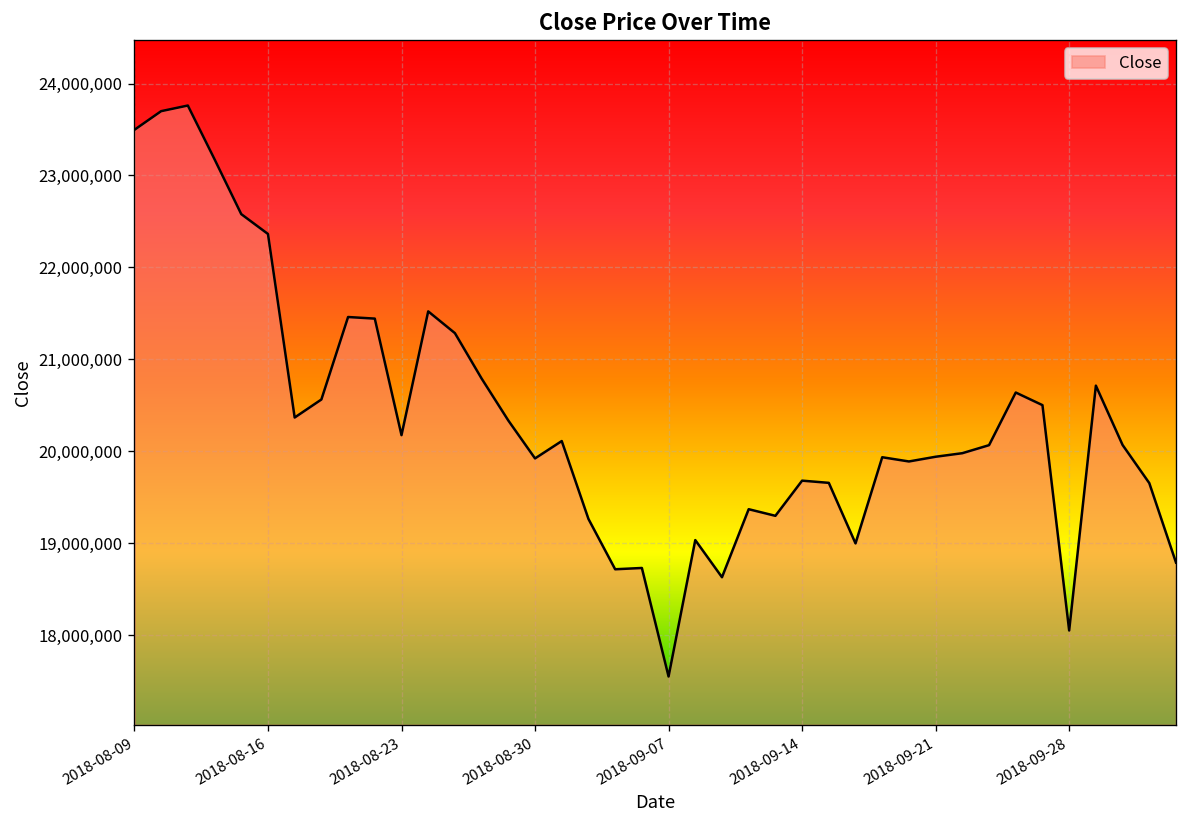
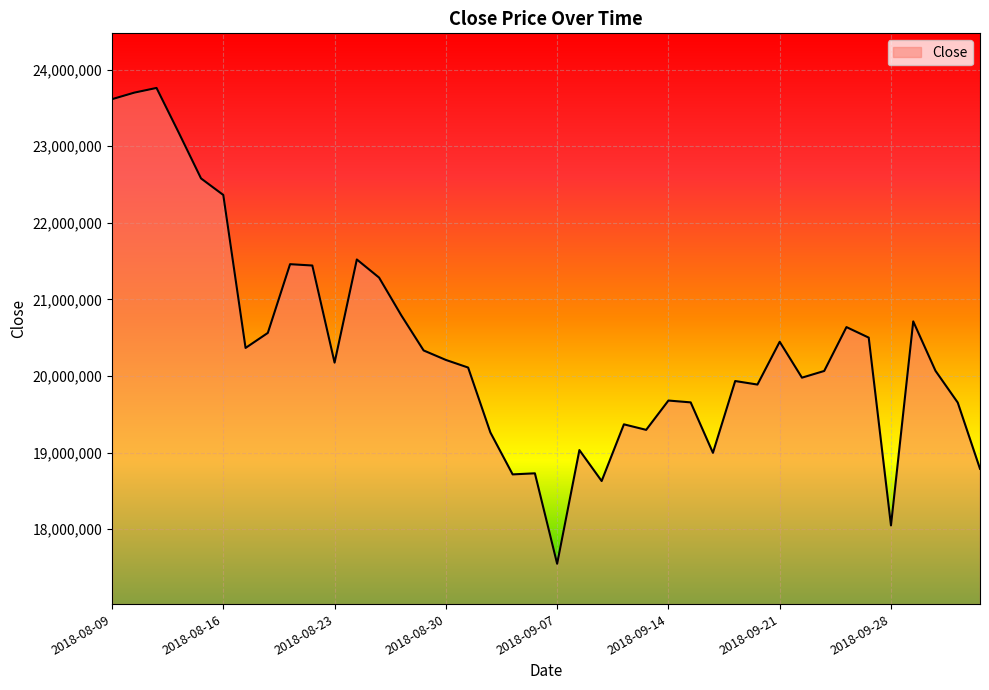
2018-08-09: 23,500,000 -> 23,600,000
2018-08-30: 19,900,000 -> 20,200,000
2018-09-21: 19,900,000 -> 20,400,000
